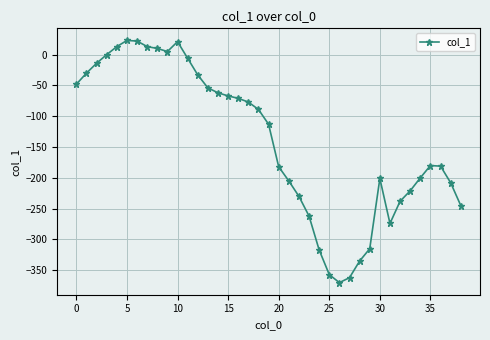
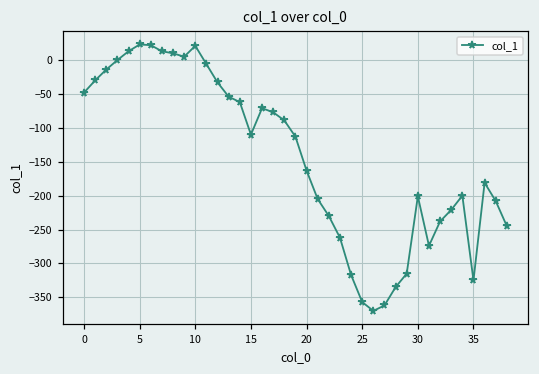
15: -70 -> -110
20: -180 -> -160
35: -180 -> -330
